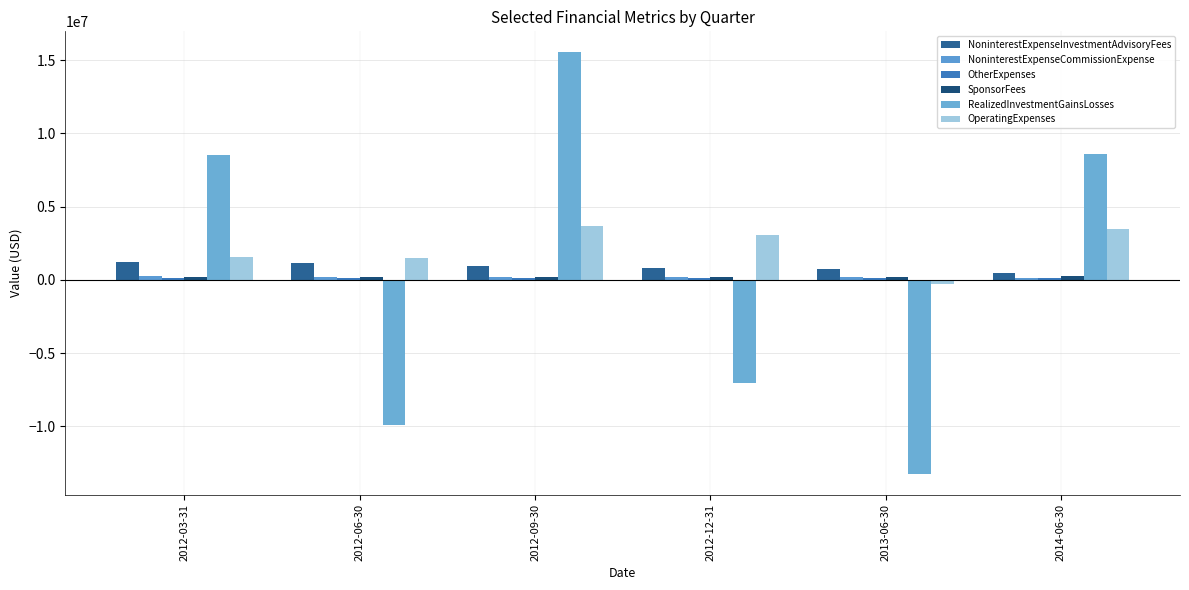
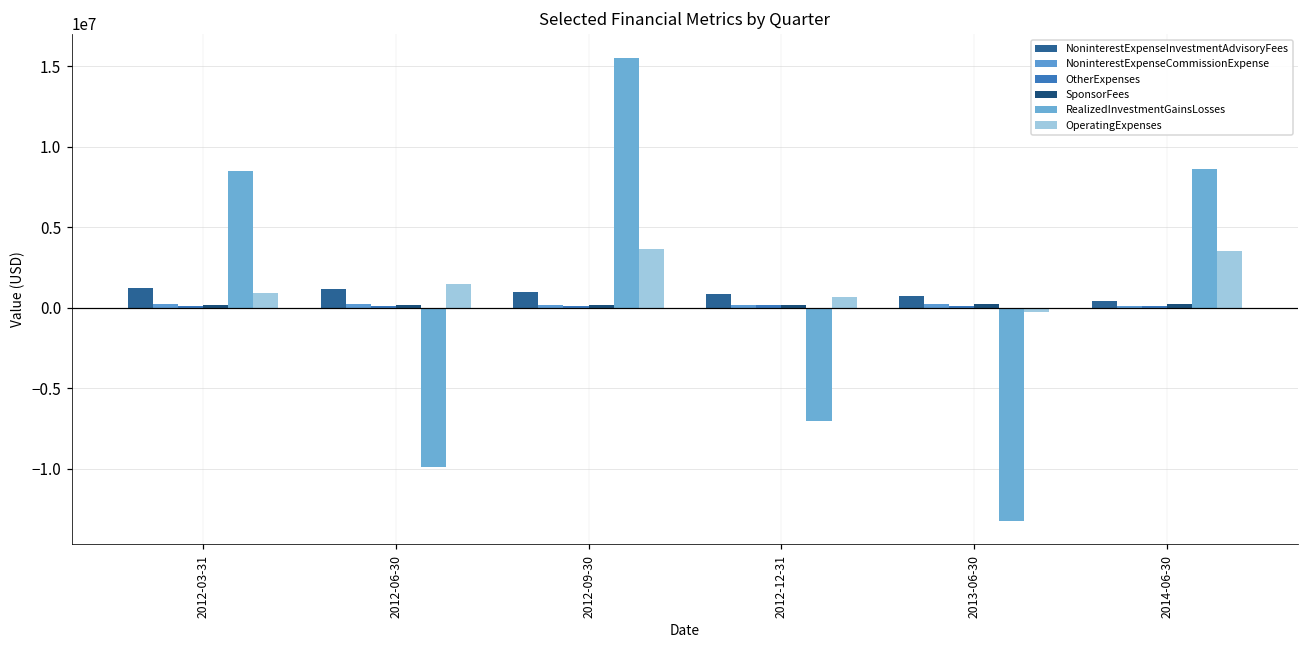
OperatingExpenses, 2012-03-31: 1500000 -> 900000
OperatingExpenses, 2012-12-31: 3100000 -> 700000
